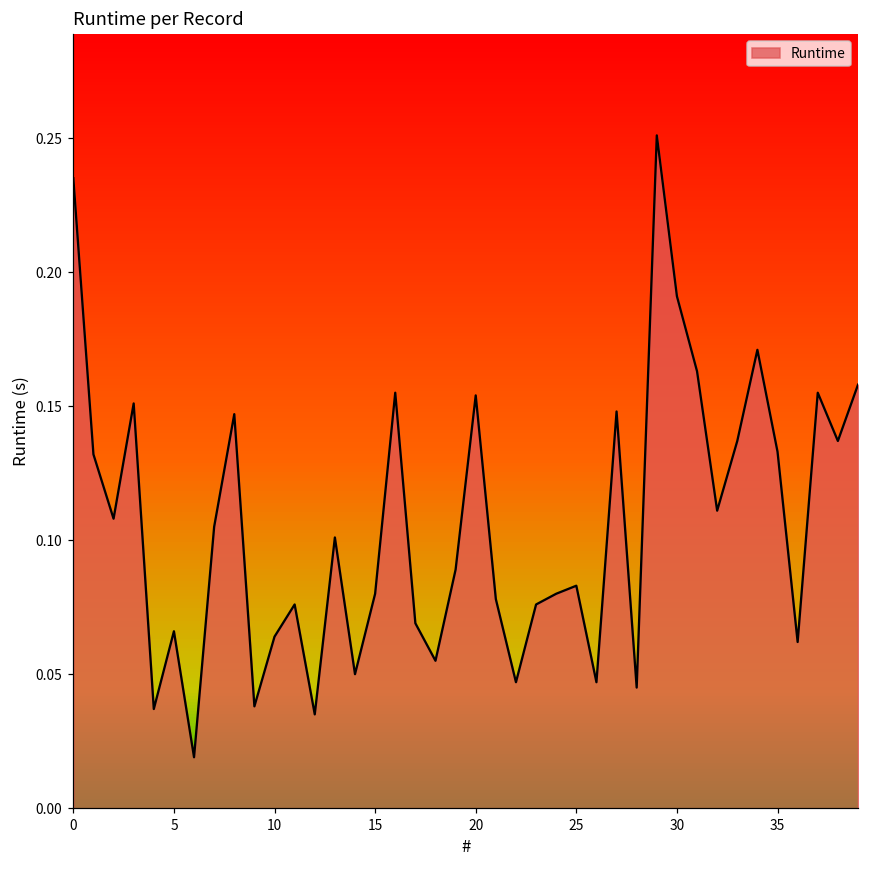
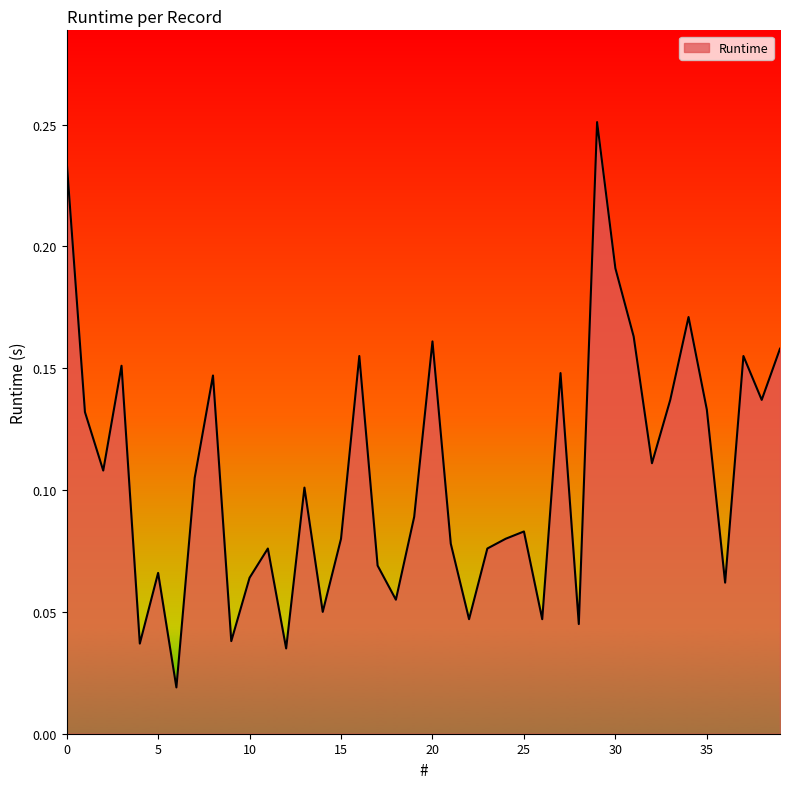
20: 0.154 -> 0.161
